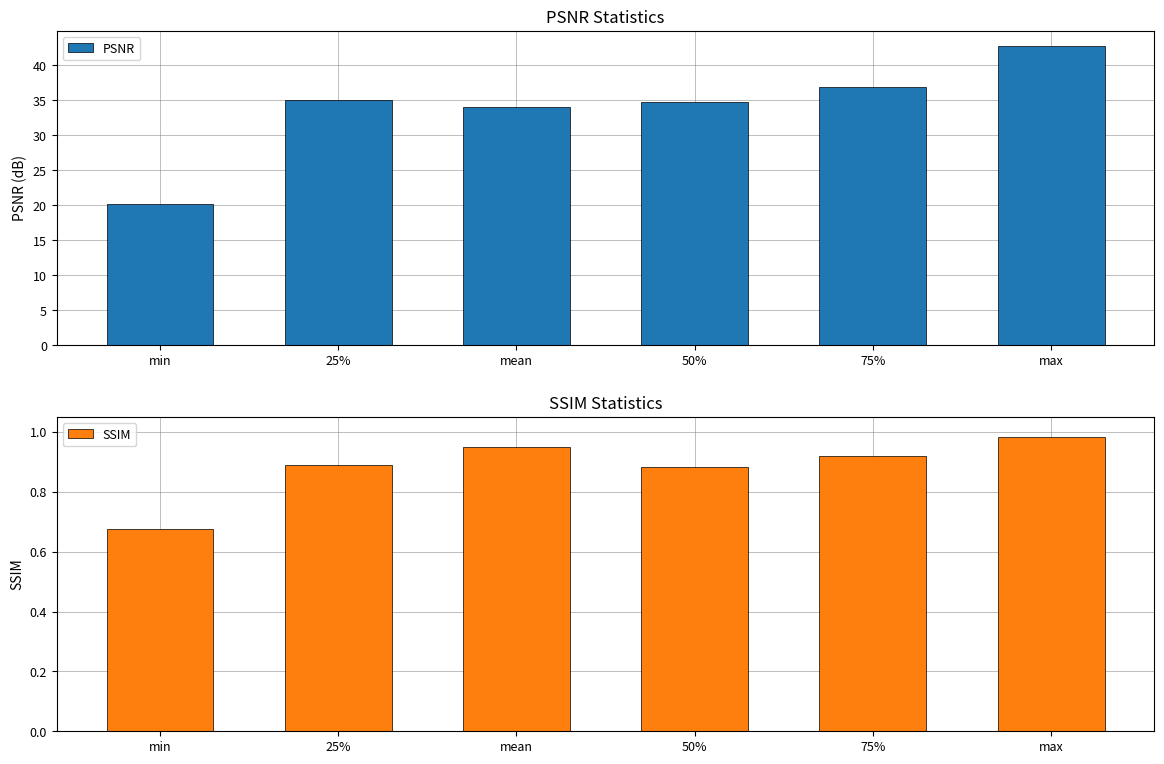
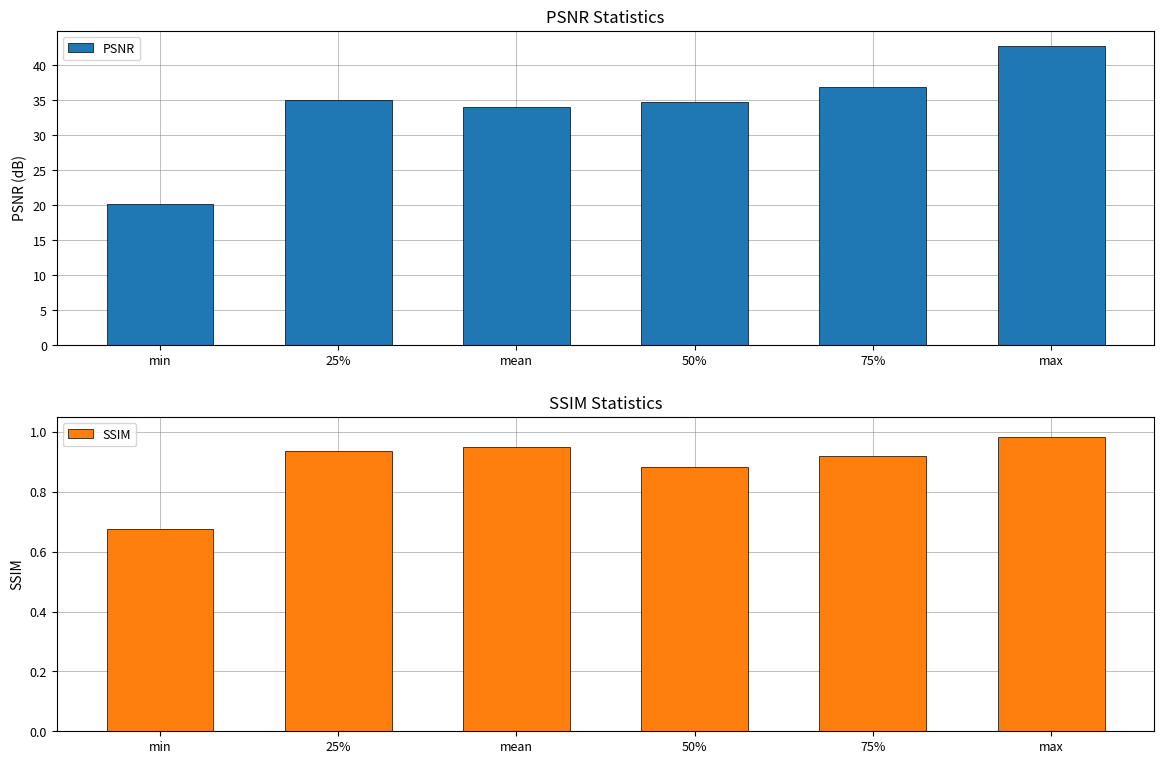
SSIM Statistics, 25%: 0.89 -> 0.94
